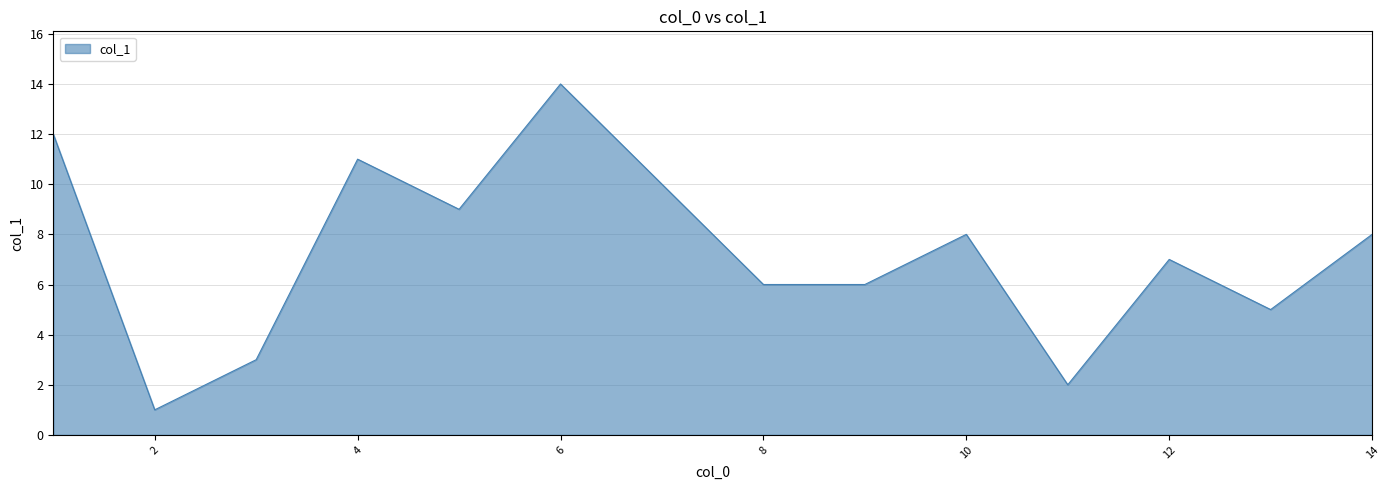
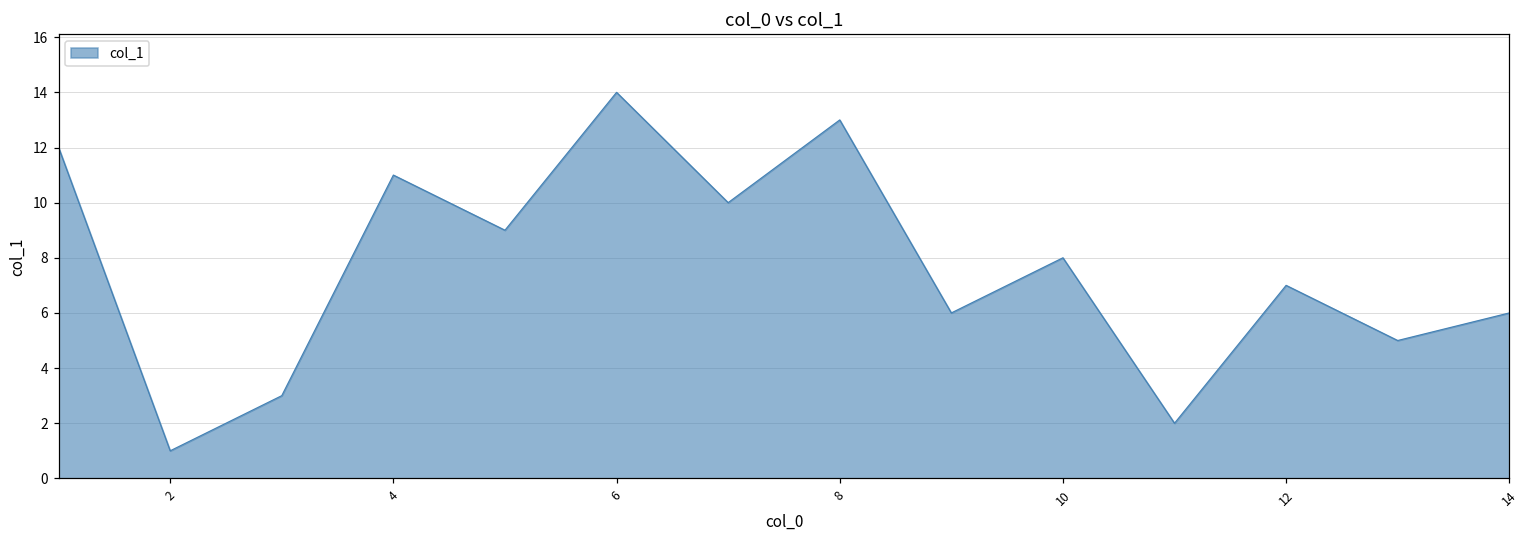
8: 6 -> 13
14: 8 -> 6
